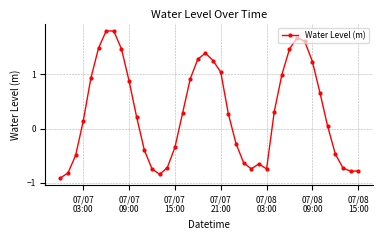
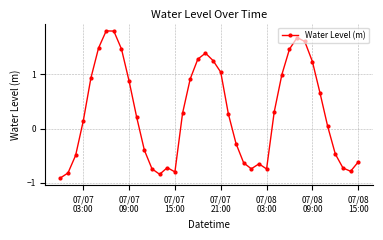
07/07 15:00: -0.3 -> -0.8
07/08 15:00: -0.8 -> -0.6
